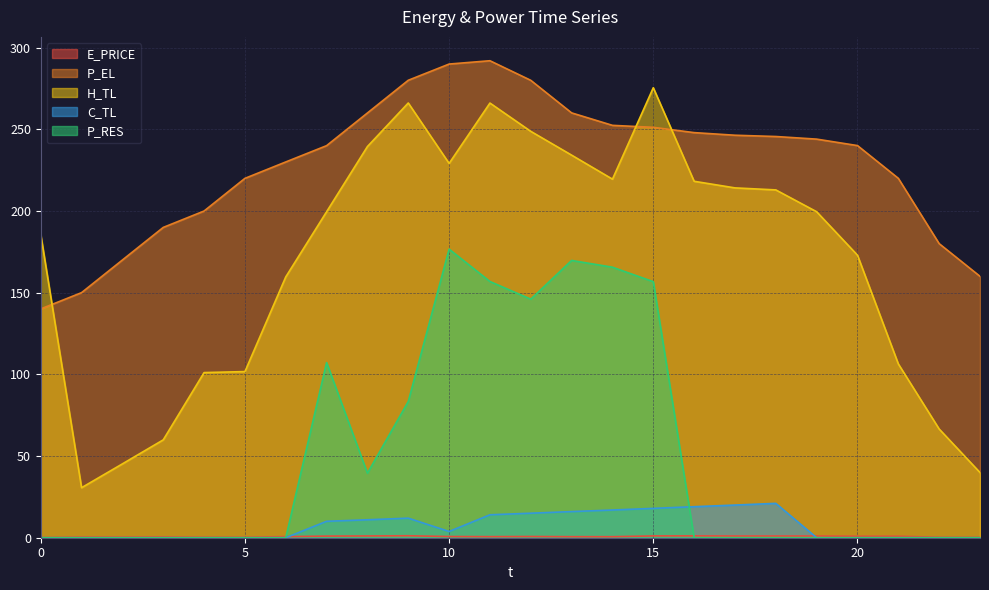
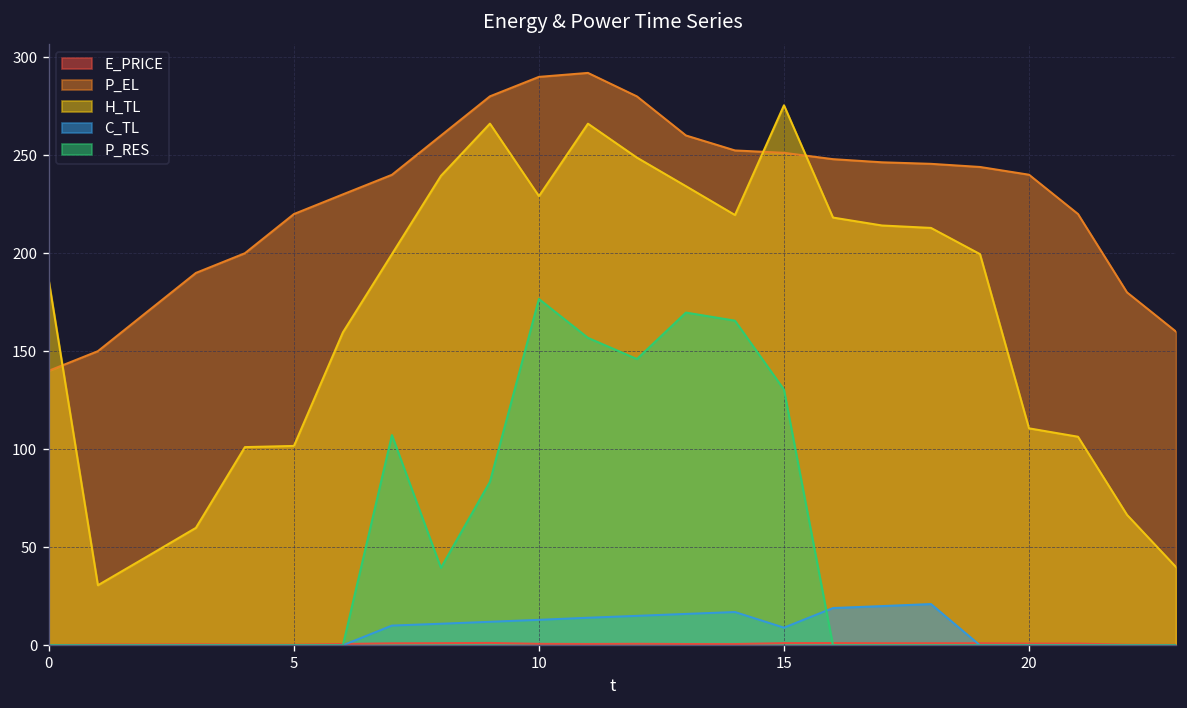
C_TL, 10: 4 -> 13
C_TL, 15: 18 -> 9
P_RES, 15: 157 -> 130
H_TL, 20: 173 -> 111
